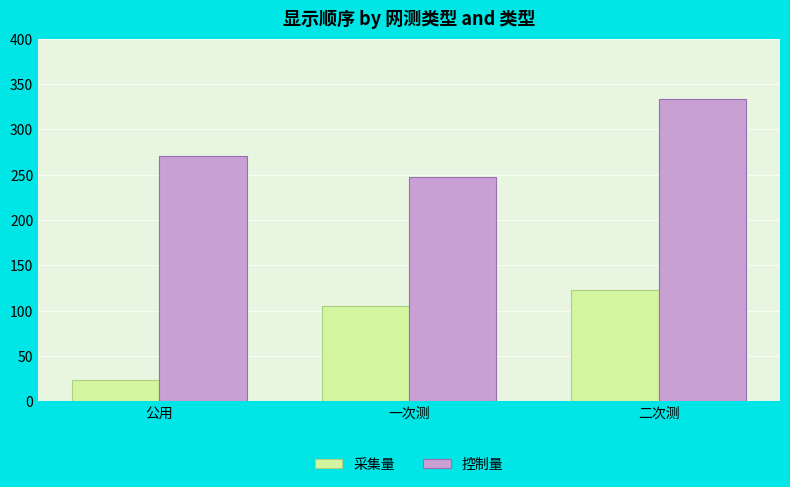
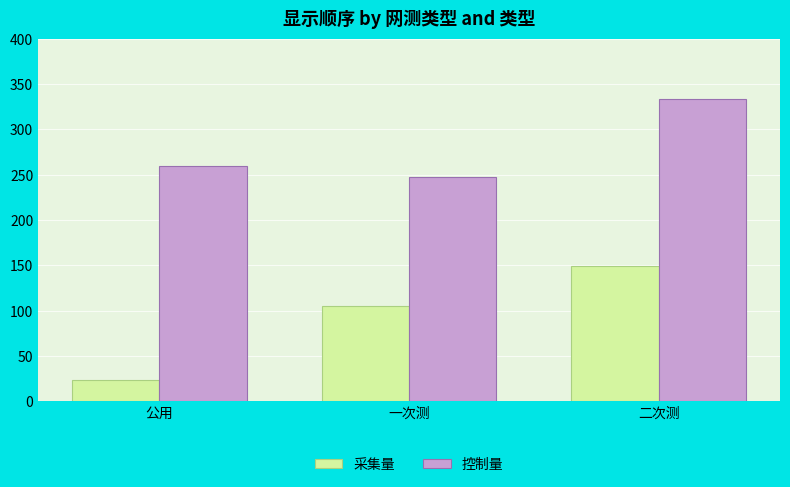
控制量, 公用: 270 -> 260
采集量, 二次测: 120 -> 150
